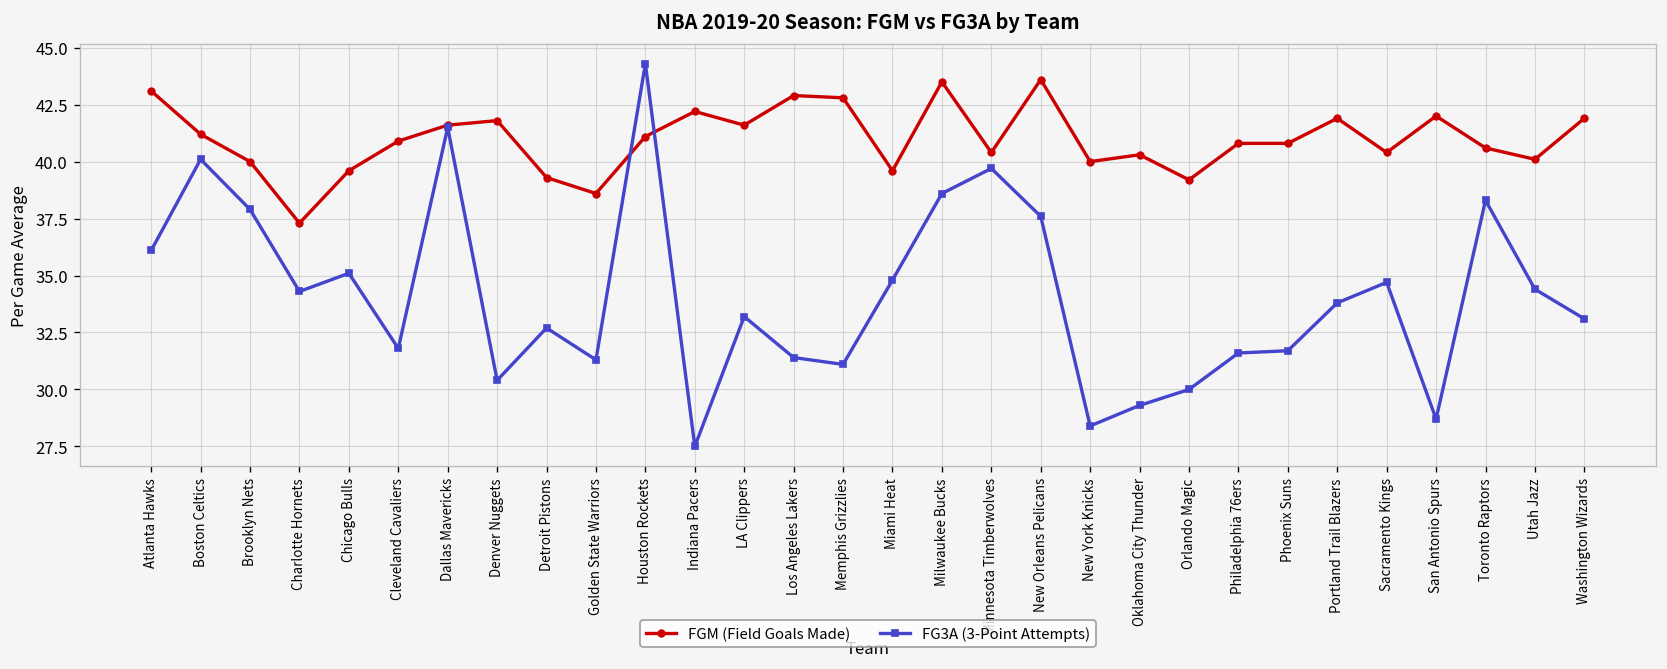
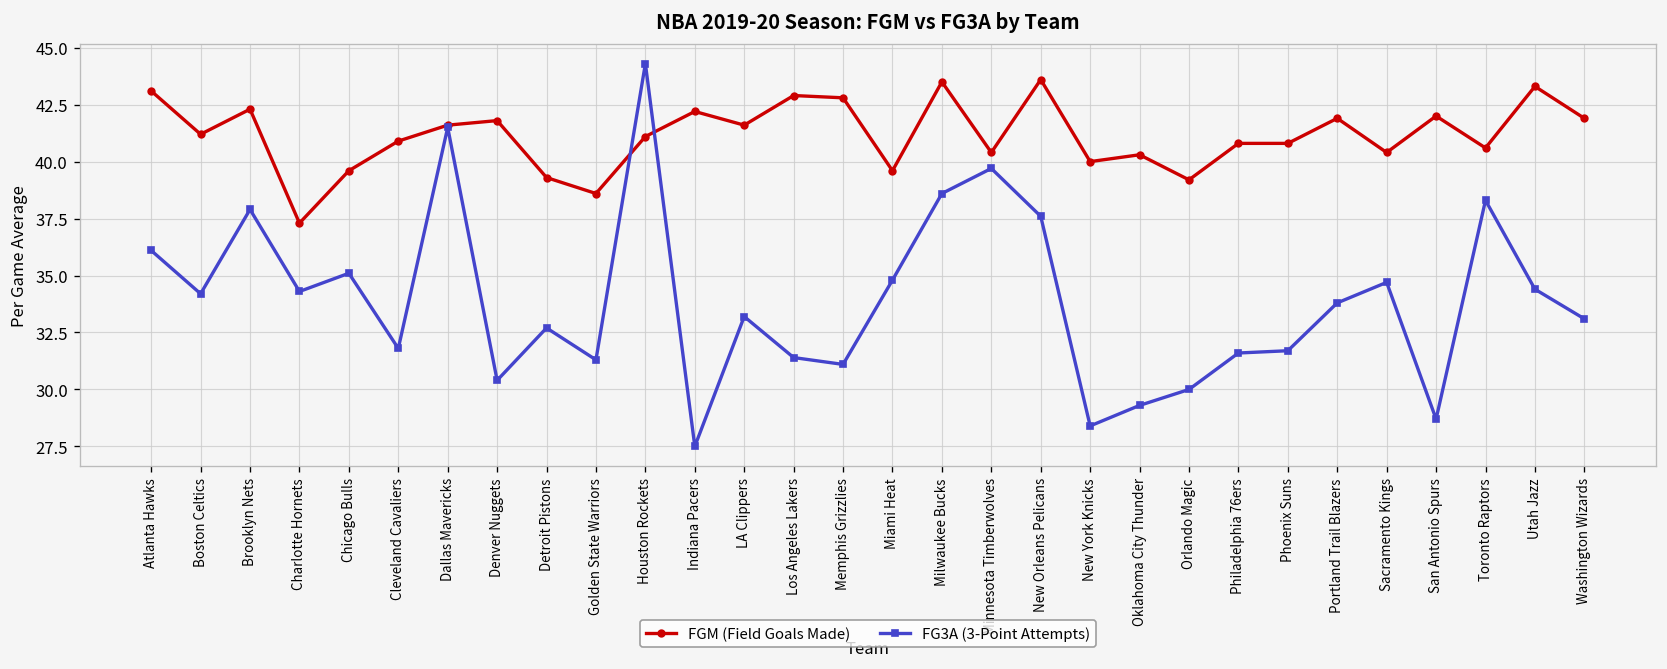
FG3A (3-Point Attempts), Boston Celtics: 40.1 -> 34.2
FGM (Field Goals Made), Brooklyn Nets: 40.0 -> 42.3
FGM (Field Goals Made), Utah Jazz: 40.1 -> 43.3
